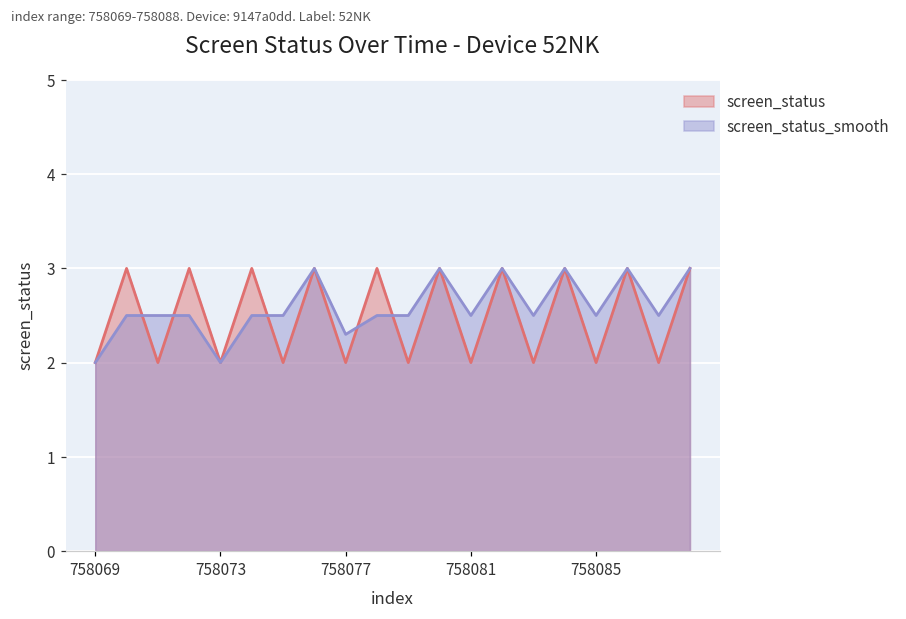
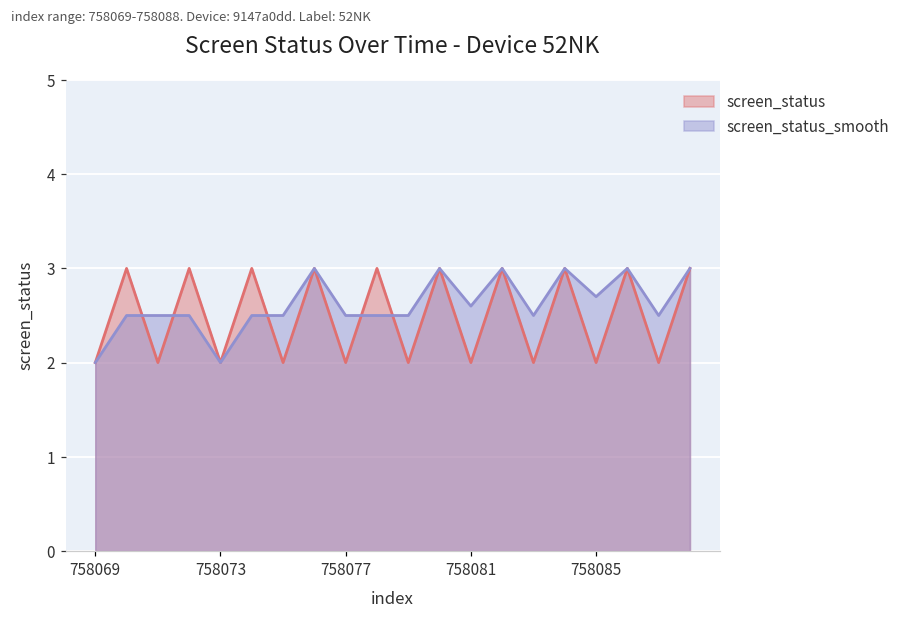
screen_status_smooth, 758077: 2.3 -> 2.5
screen_status_smooth, 758081: 2.5 -> 2.6
screen_status_smooth, 758085: 2.5 -> 2.7
